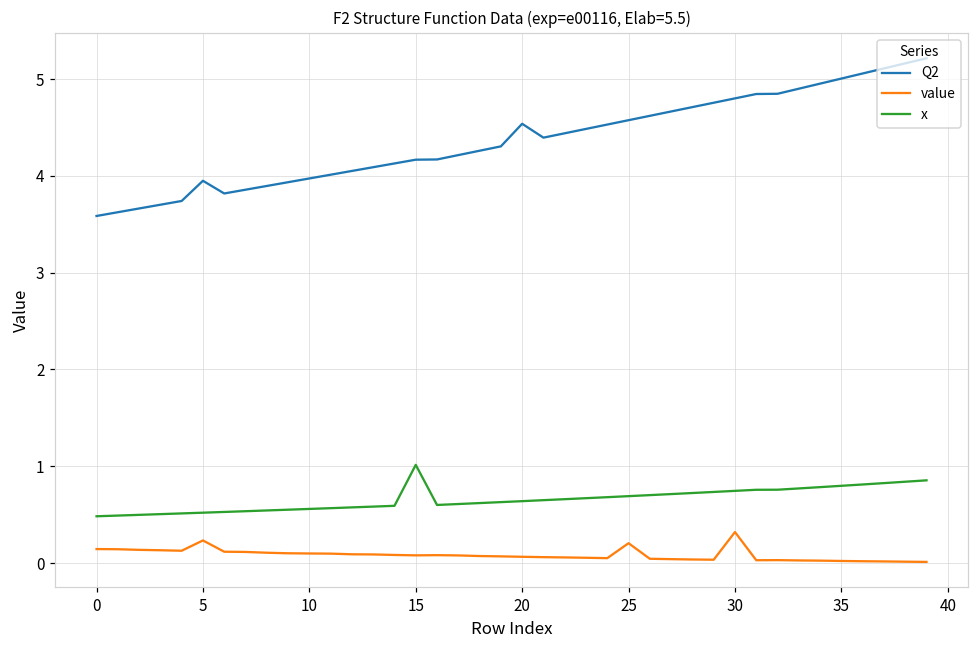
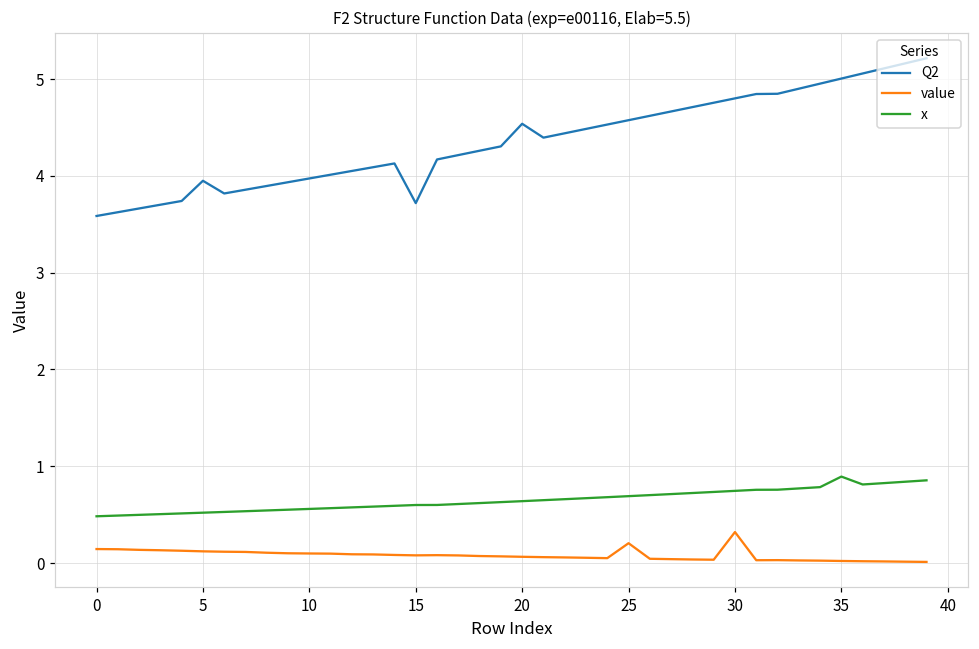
value, 5: 0.2 -> 0.1
Q2, 15: 4.2 -> 3.7
x, 15: 1.0 -> 0.6
x, 35: 0.8 -> 0.9
